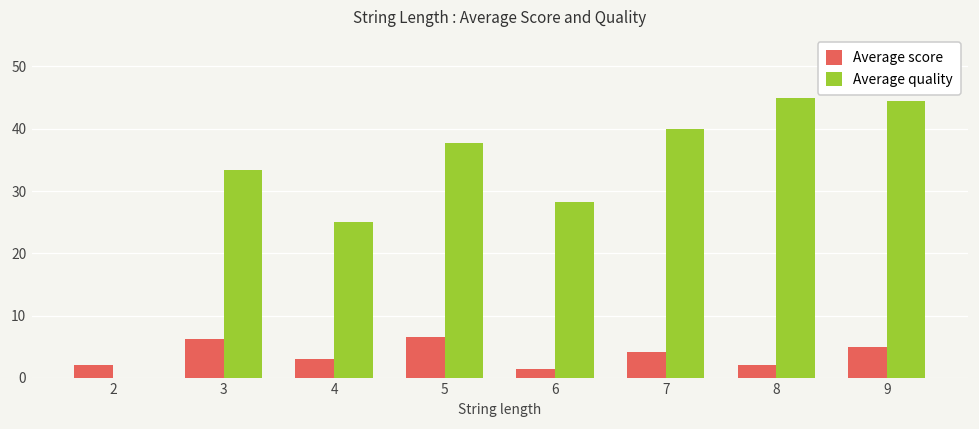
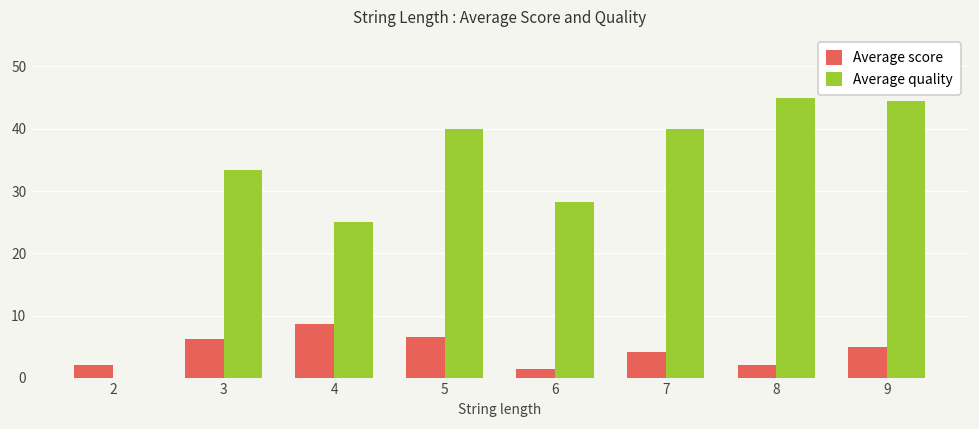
Average score, 4: 3 -> 9
Average quality, 5: 38 -> 40
